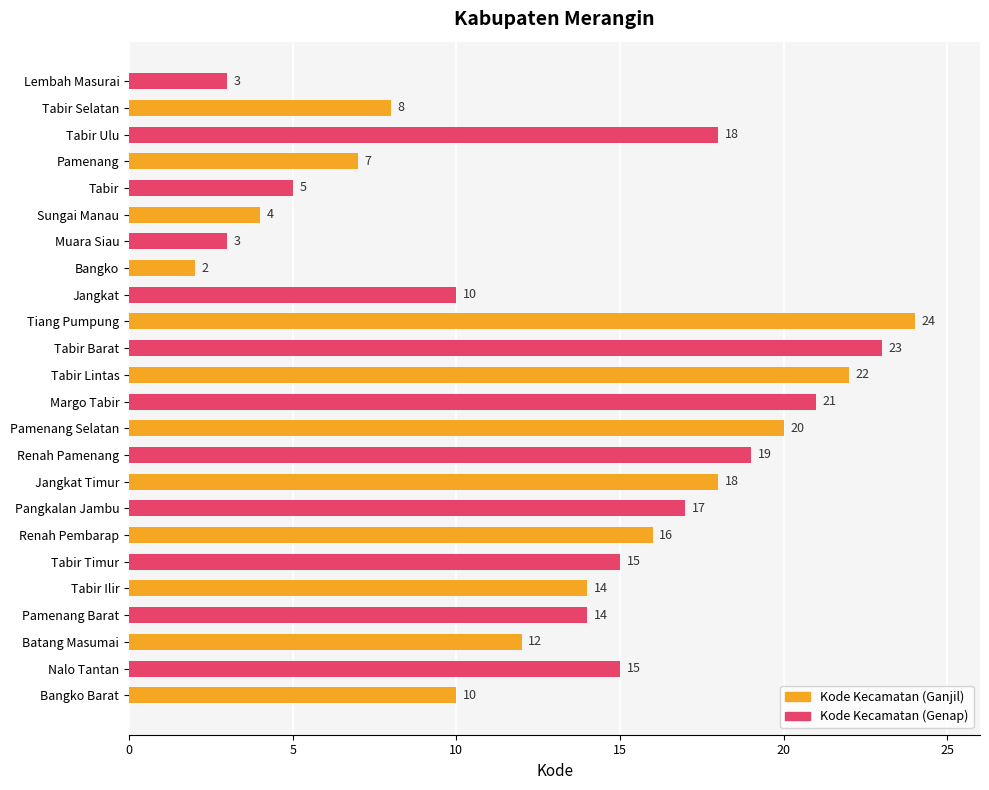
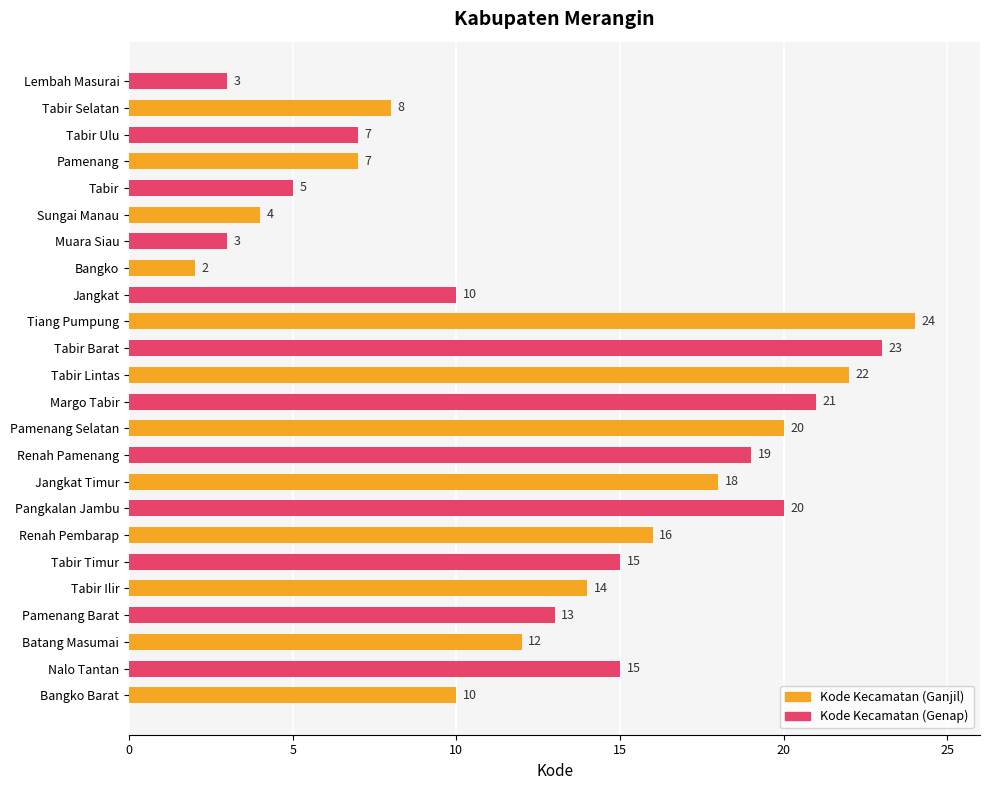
Tabir Ulu: 18 -> 7
Pangkalan Jambu: 17 -> 20
Pamenang Barat: 14 -> 13
